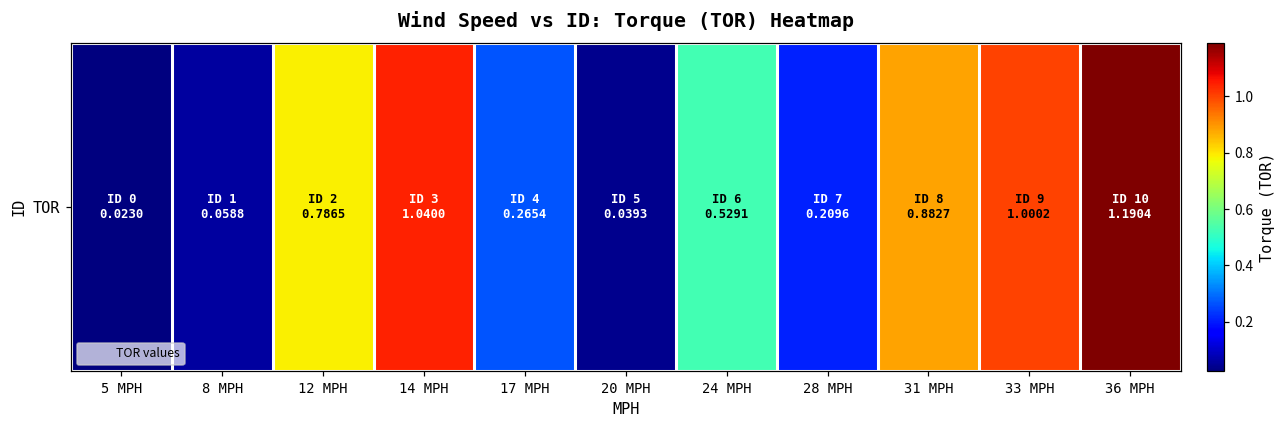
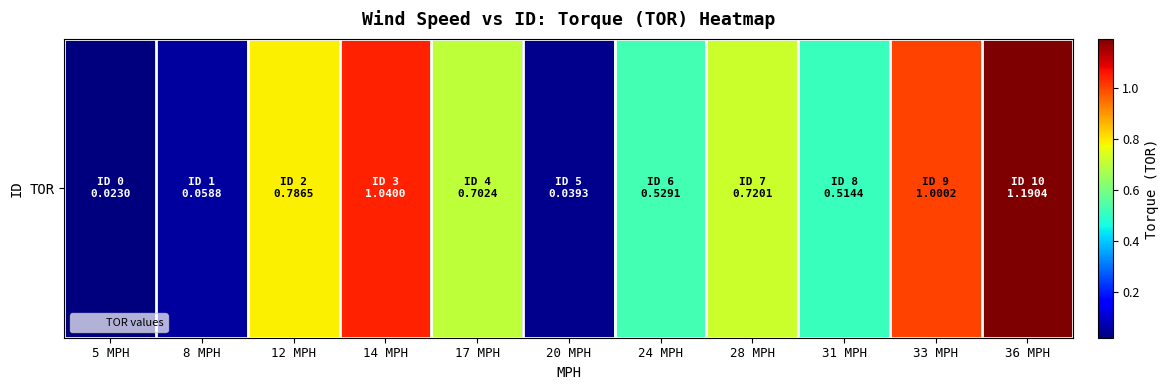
TOR, 17 MPH: 0.2654 -> 0.7024
TOR, 28 MPH: 0.2096 -> 0.7201
TOR, 31 MPH: 0.8827 -> 0.5144
